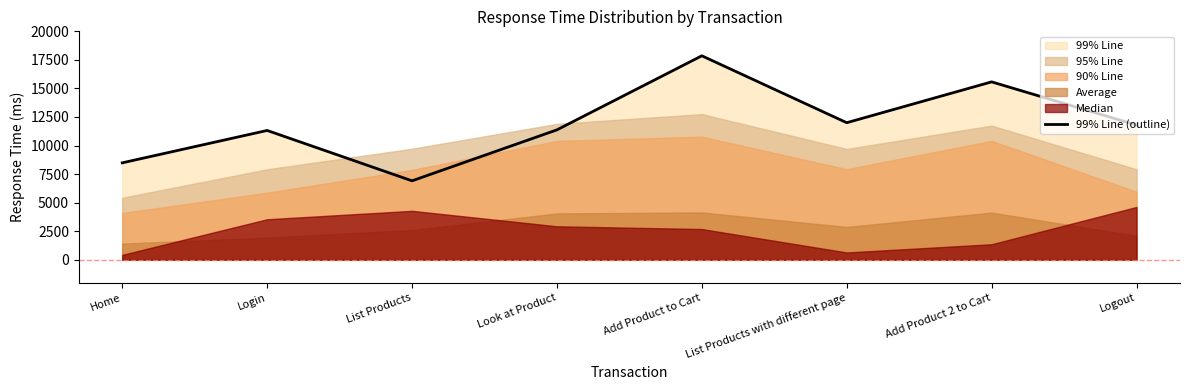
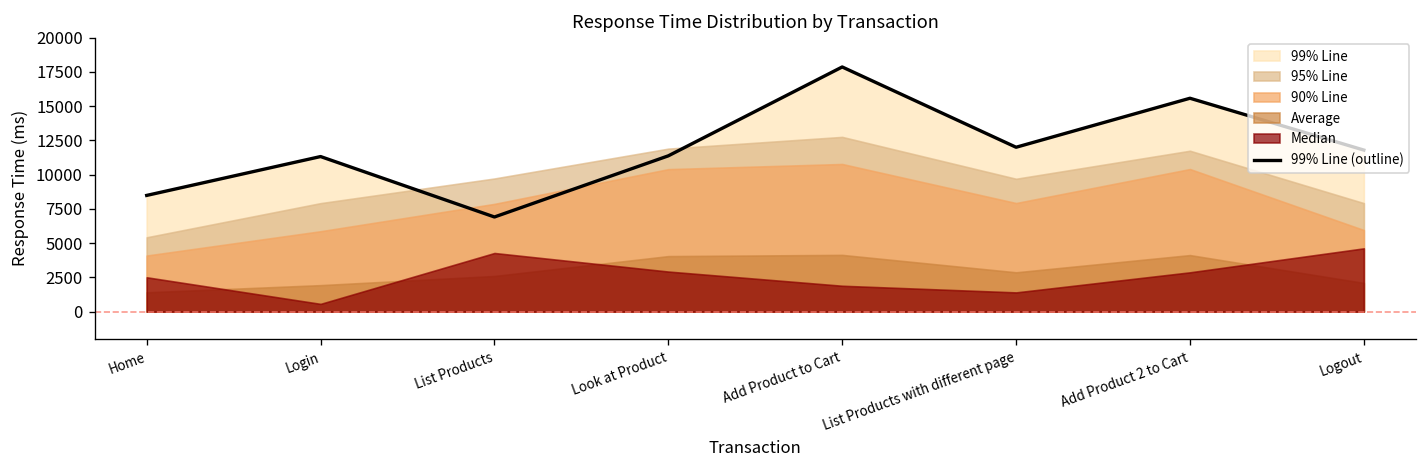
Median, Home: 400 -> 2500
Median, Login: 3500 -> 600
Median, Add Product to Cart: 2700 -> 1900
Median, List Products with different page: 600 -> 1400
Median, Add Product 2 to Cart: 1400 -> 2900
